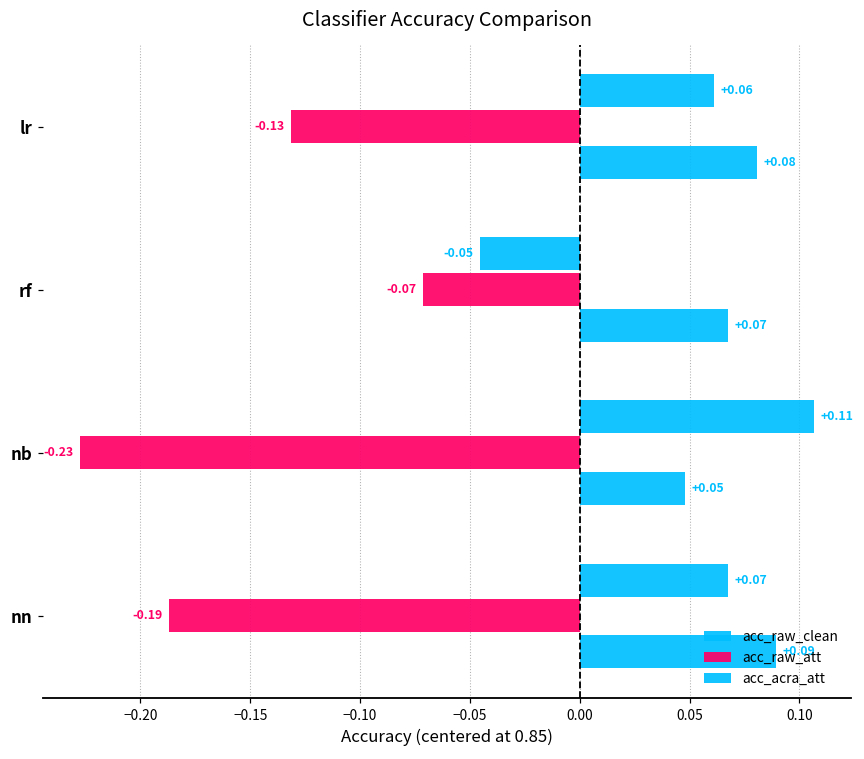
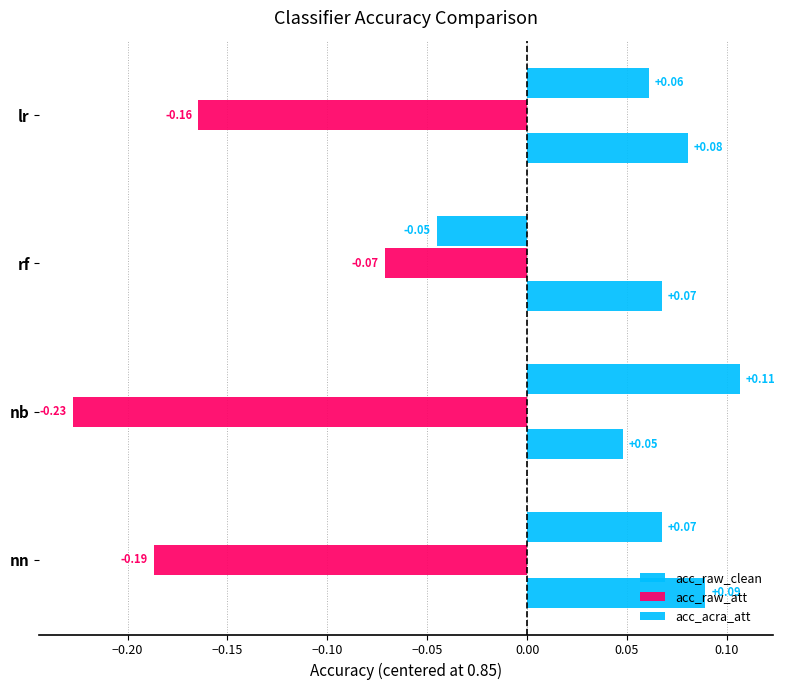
acc_raw_att, lr: -0.13 -> -0.16
